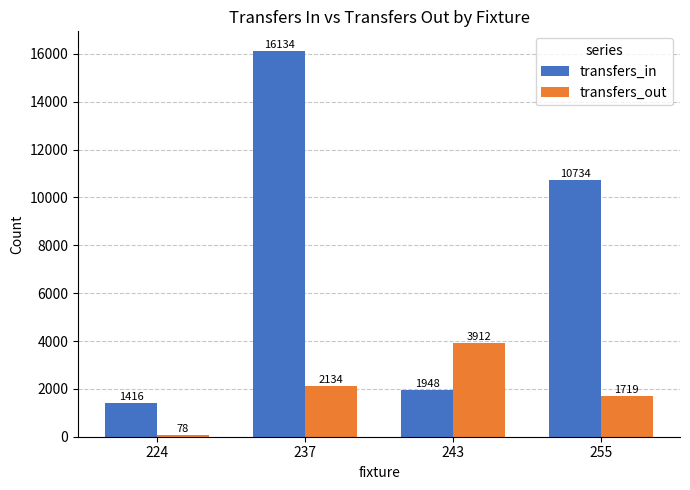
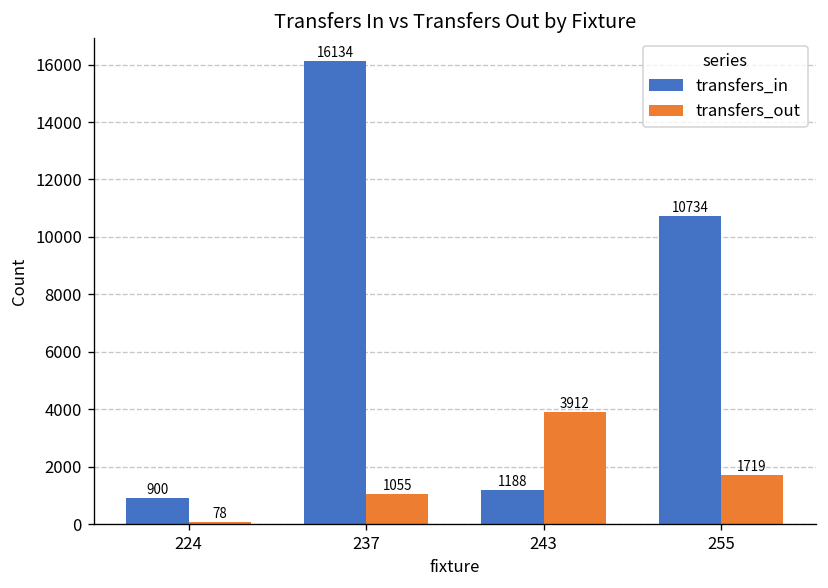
transfers_in, 224: 1416 -> 900
transfers_out, 237: 2134 -> 1055
transfers_in, 243: 1948 -> 1188
